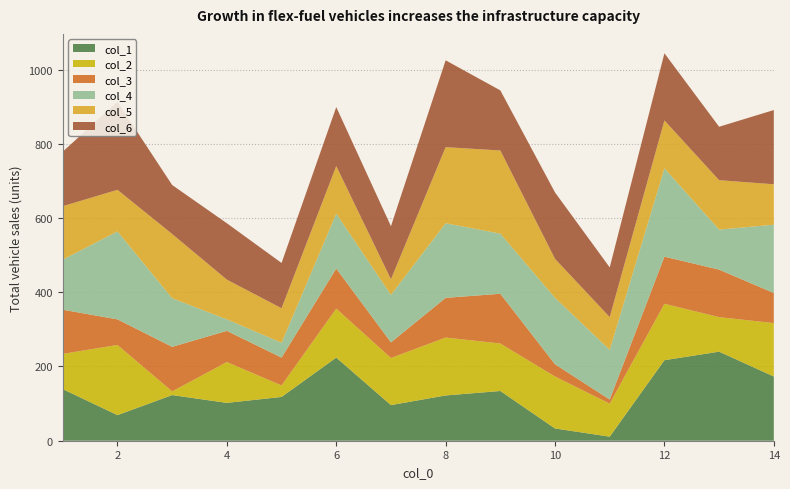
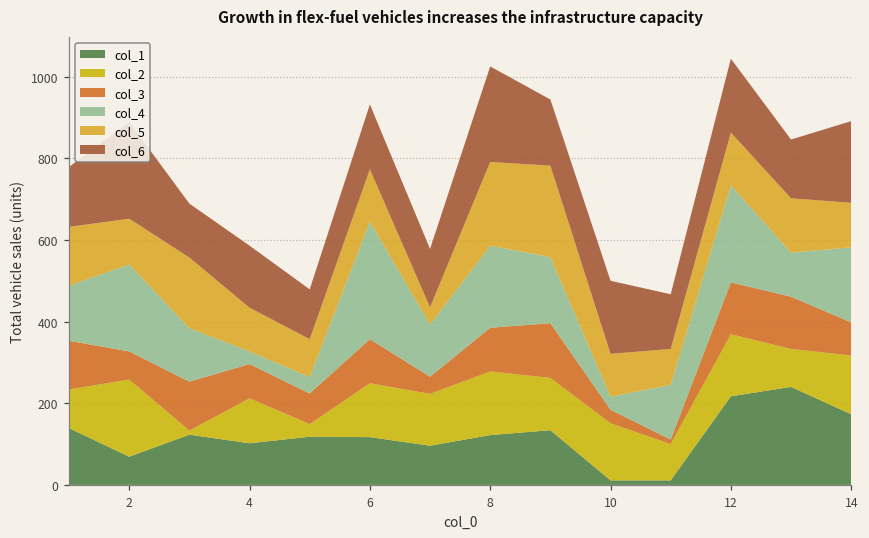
col_4, 2: 240 -> 210
col_1, 6: 220 -> 120
col_4, 6: 150 -> 290
col_1, 10: 30 -> 10
col_4, 10: 180 -> 30
